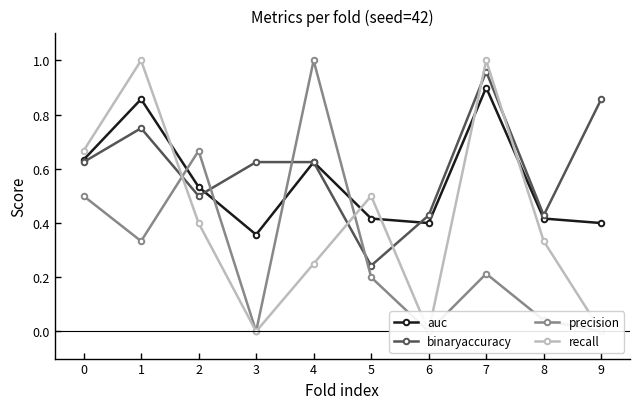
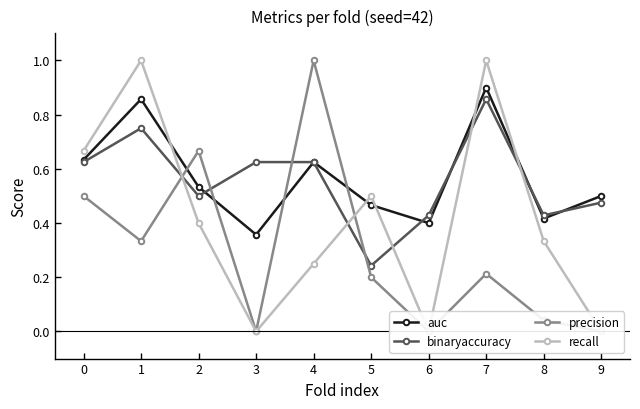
auc, 5: 0.42 -> 0.47
binaryaccuracy, 7: 0.96 -> 0.86
auc, 9: 0.4 -> 0.5
binaryaccuracy, 9: 0.86 -> 0.48
